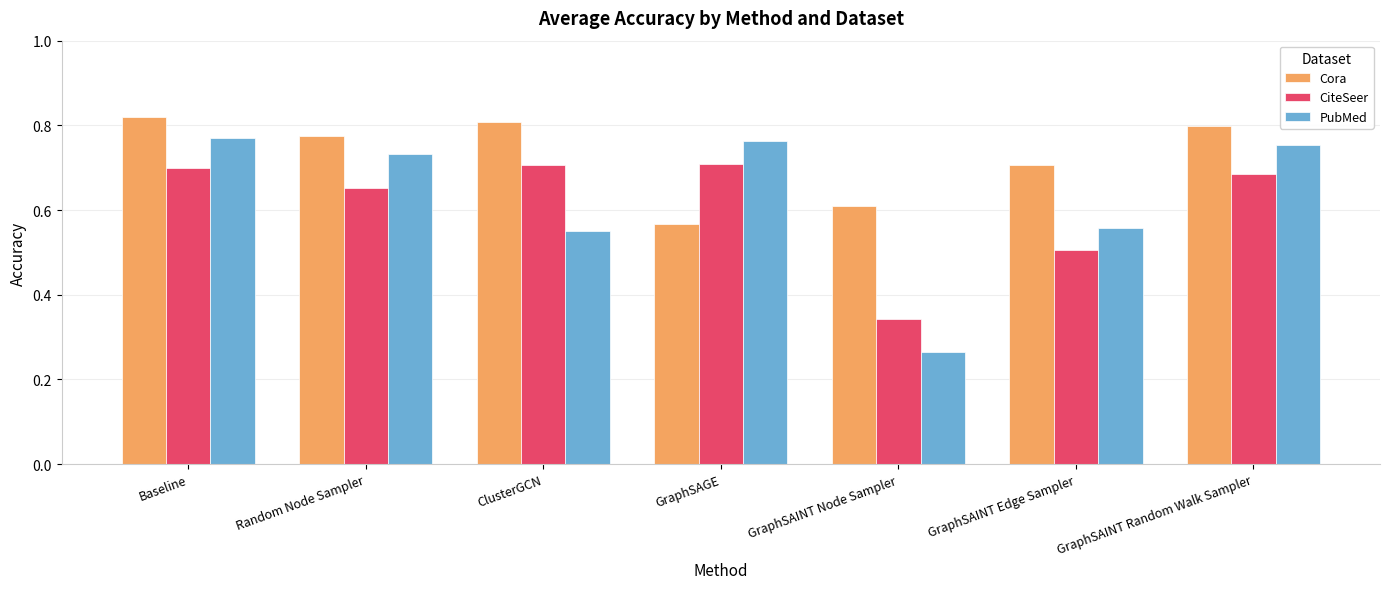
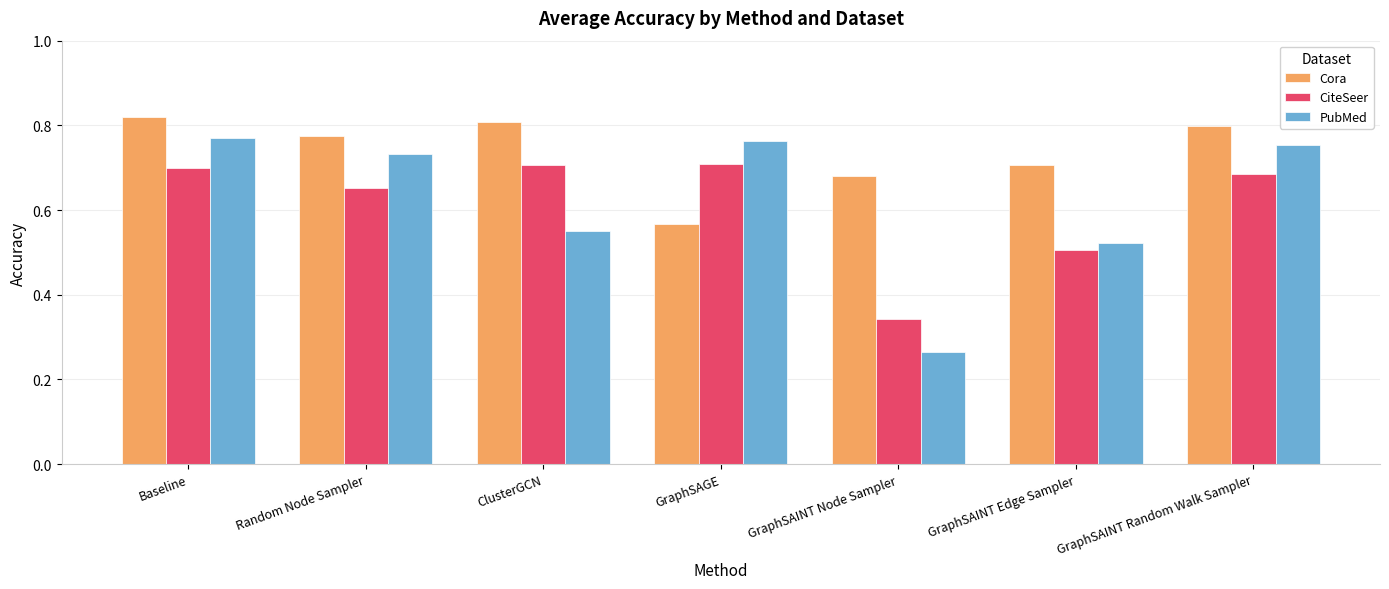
Cora, GraphSAINT Node Sampler: 0.61 -> 0.68
PubMed, GraphSAINT Edge Sampler: 0.56 -> 0.52
